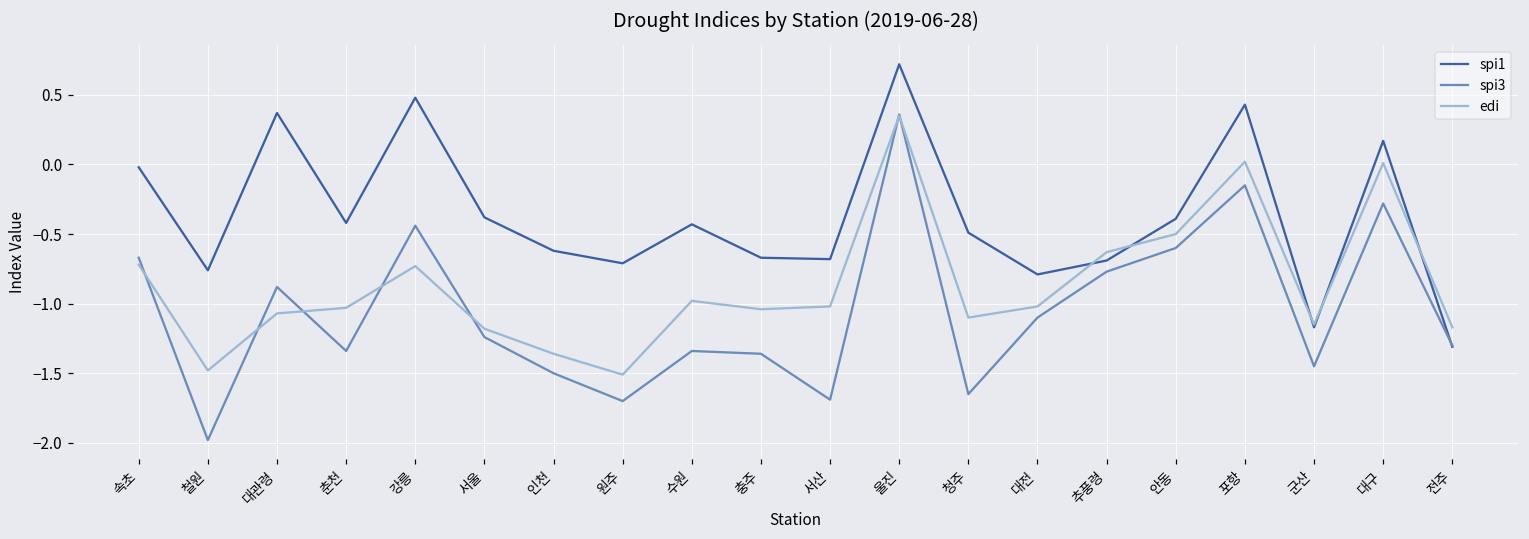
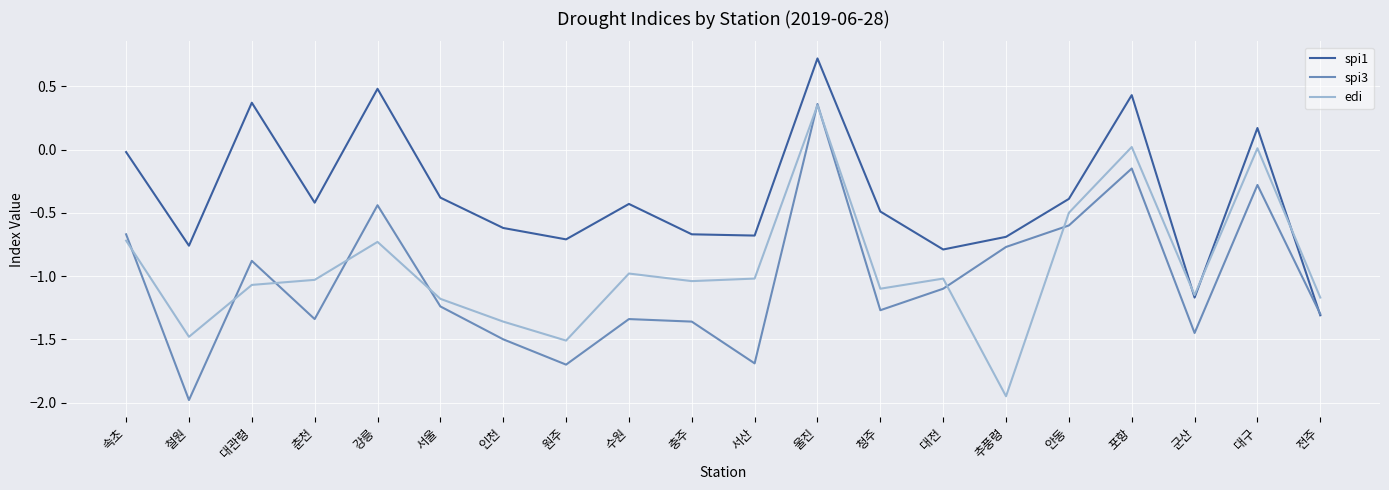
spi3, 청주: -1.65 -> -1.27
edi, 추풍령: -0.63 -> -1.95
